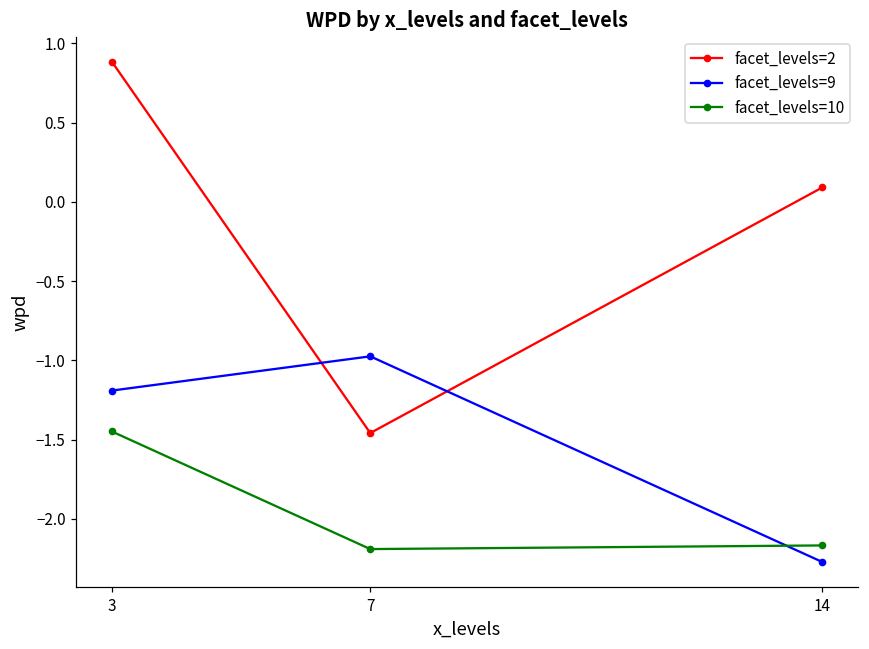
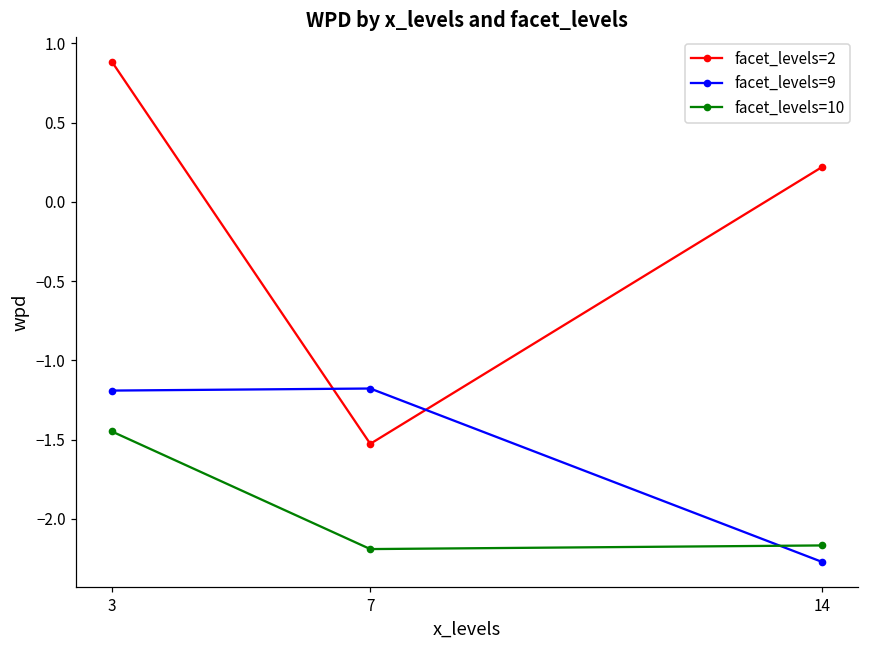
facet_levels=2, 7: -1.46 -> -1.53
facet_levels=9, 7: -0.98 -> -1.18
facet_levels=2, 14: 0.09 -> 0.22
